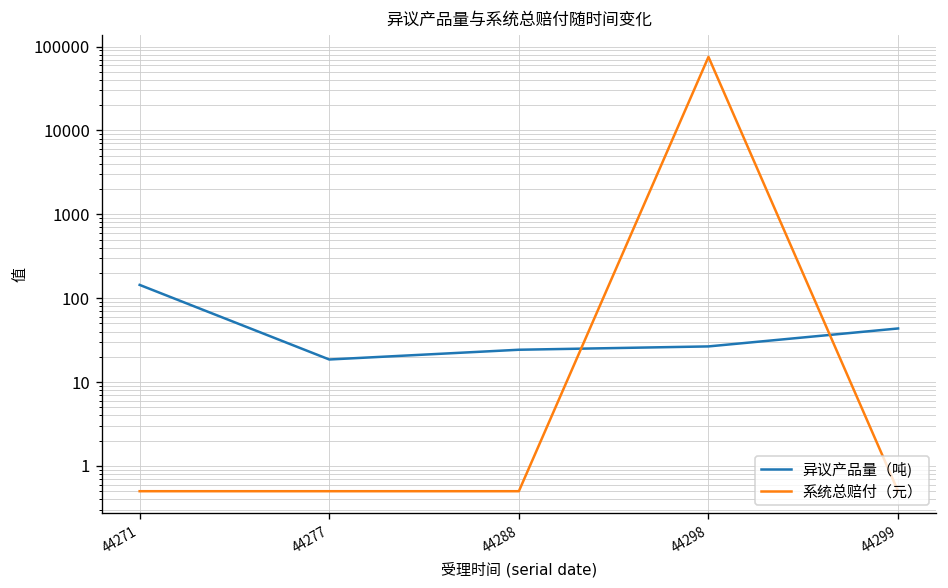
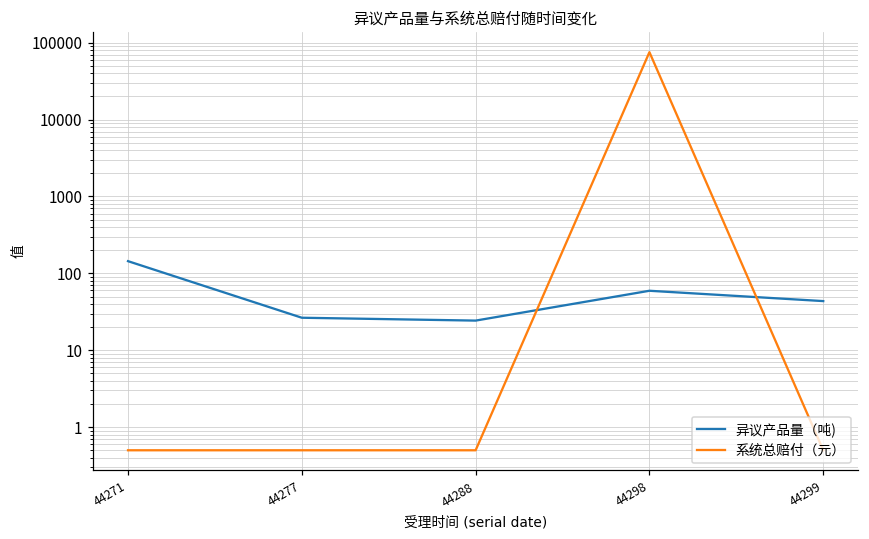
异议产品量（吨), 44277: 19 -> 26
异议产品量（吨), 44298: 27 -> 60
